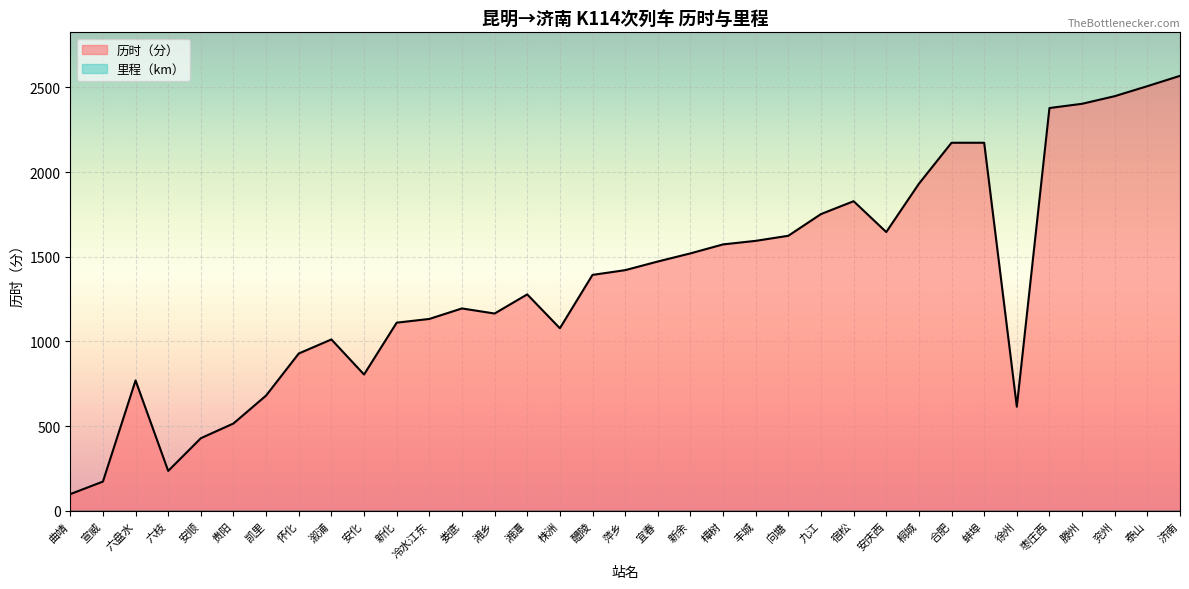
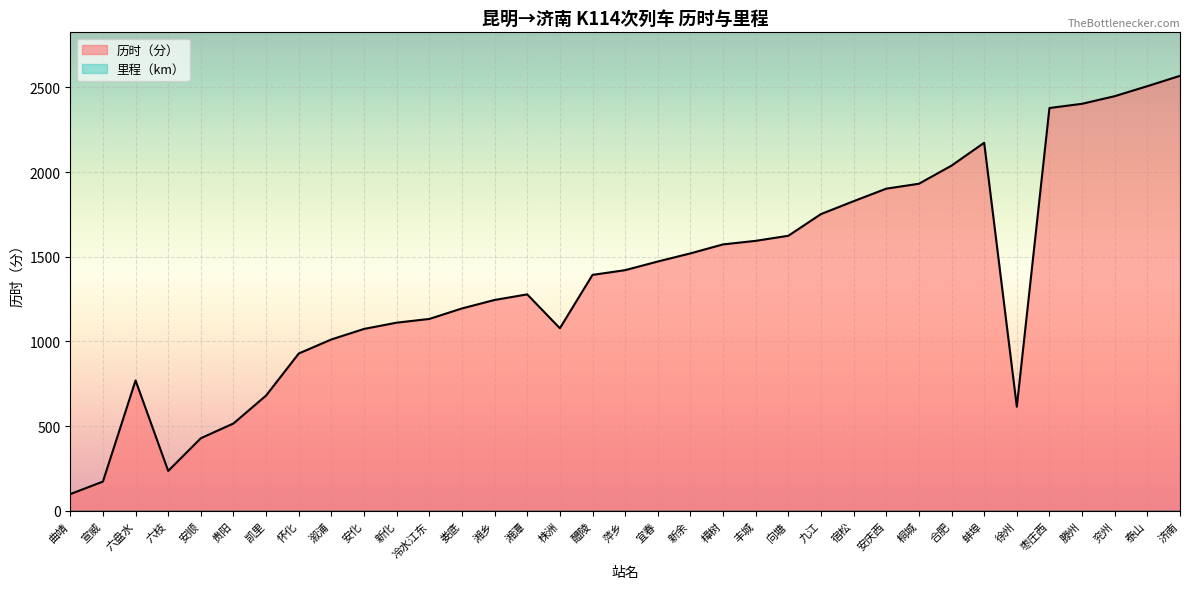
历时（分）, 安化: 810 -> 1070
历时（分）, 湘乡: 1170 -> 1250
历时（分）, 安庆西: 1650 -> 1900
历时（分）, 合肥: 2170 -> 2040
